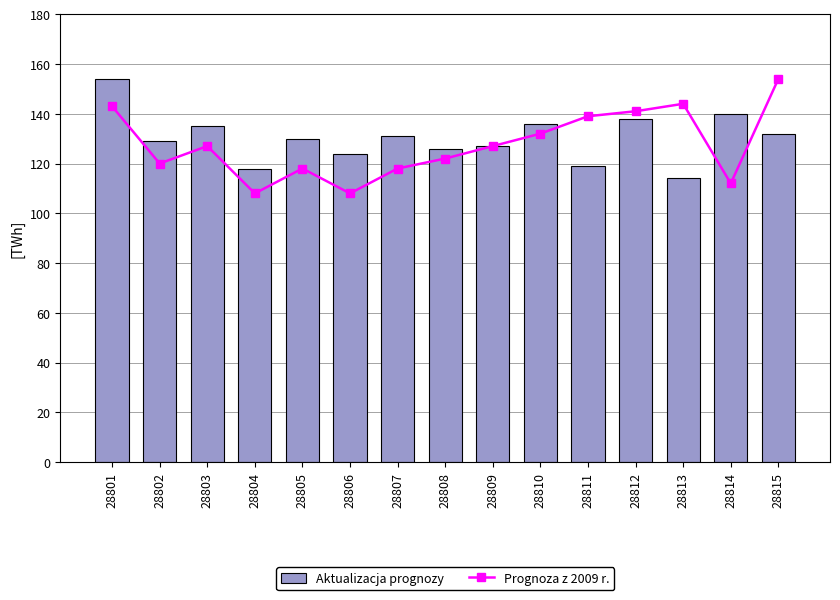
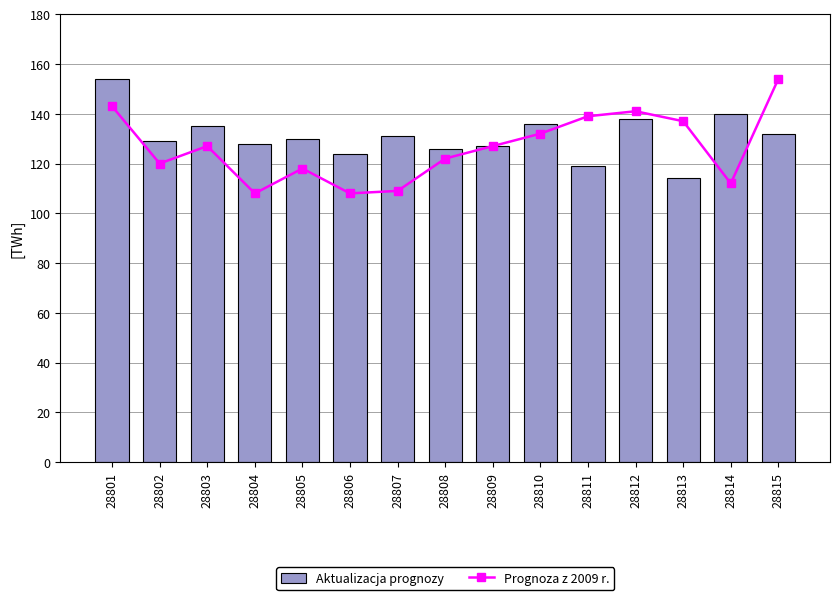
Aktualizacja prognozy, 28804: 118 -> 128
Prognoza z 2009 r., 28807: 118 -> 109
Prognoza z 2009 r., 28813: 144 -> 137
